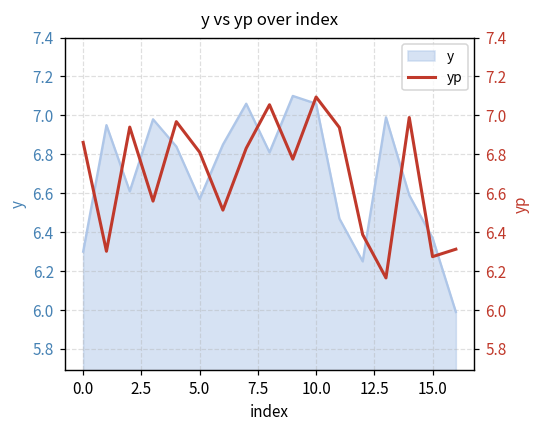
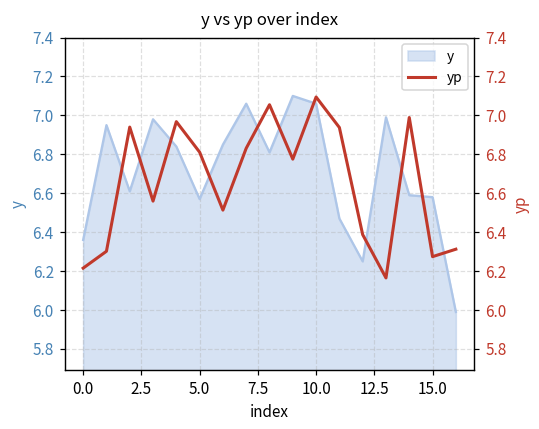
y, 0.0: 6.30 -> 6.36
y, 15.0: 6.37 -> 6.58
yp, 0.0: 6.86 -> 6.22
